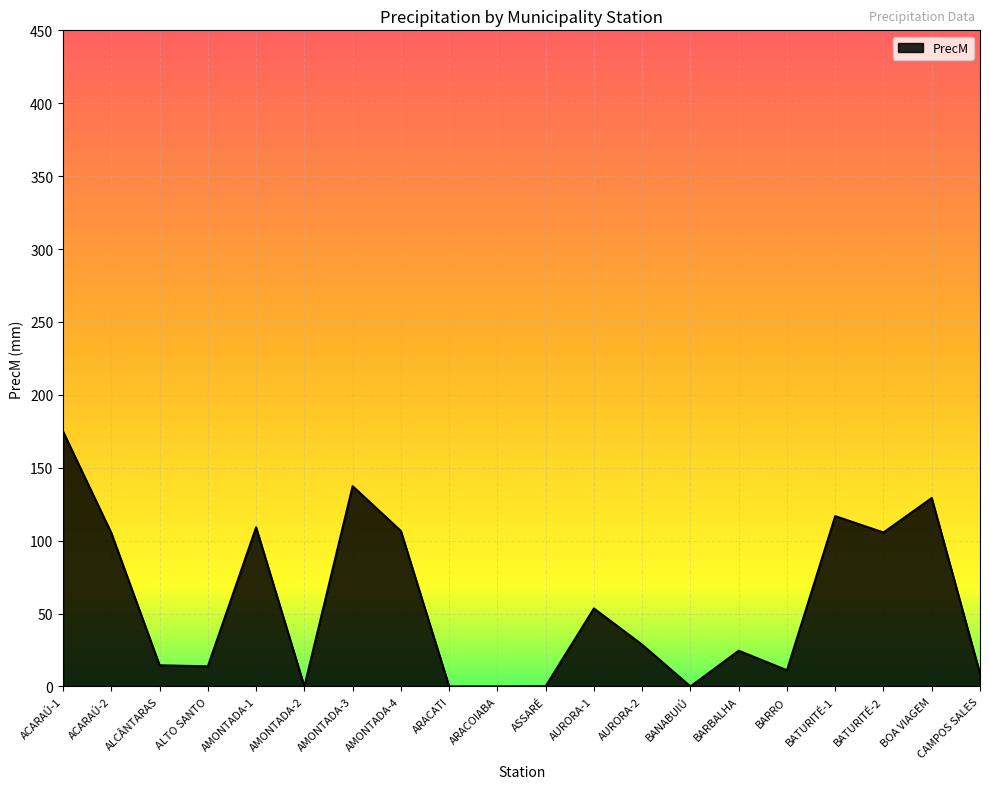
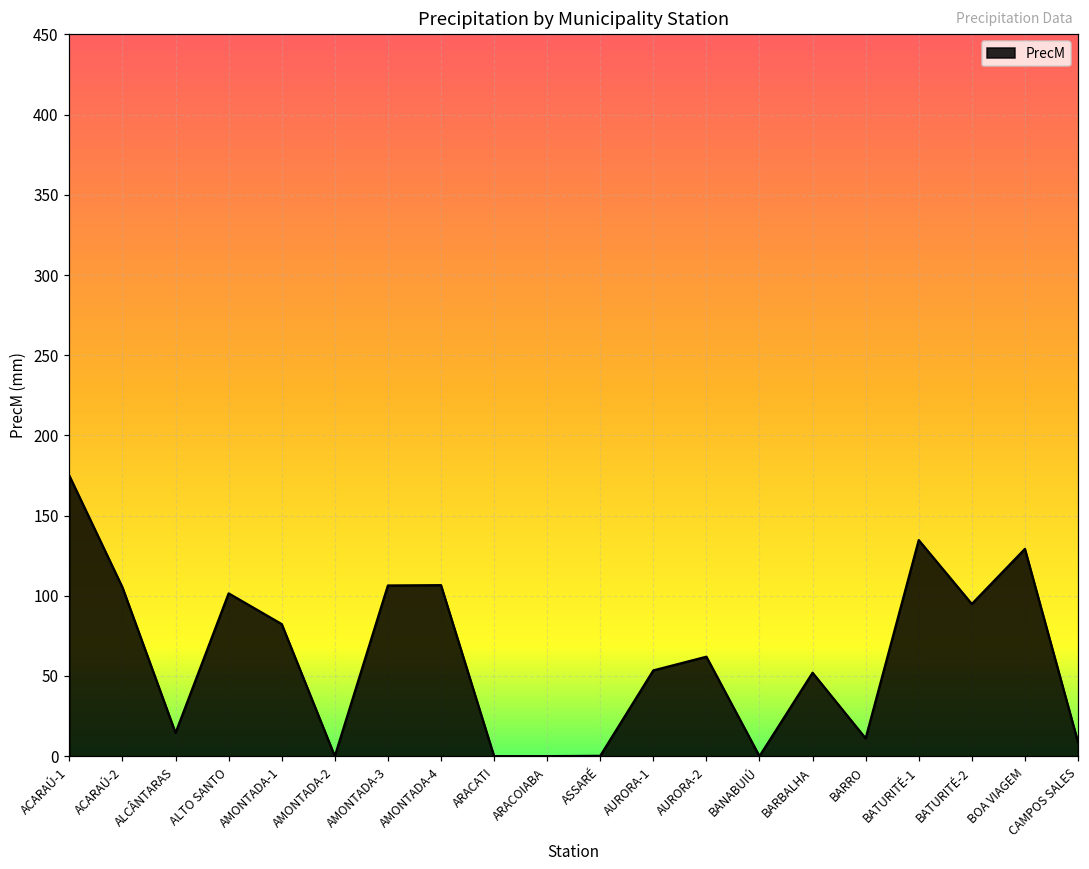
ALTO SANTO: 14 -> 102
AMONTADA-1: 109 -> 82
AMONTADA-3: 137 -> 106
AURORA-2: 29 -> 62
BARBALHA: 25 -> 52
BATURITÉ-1: 117 -> 135
BATURITÉ-2: 106 -> 95
